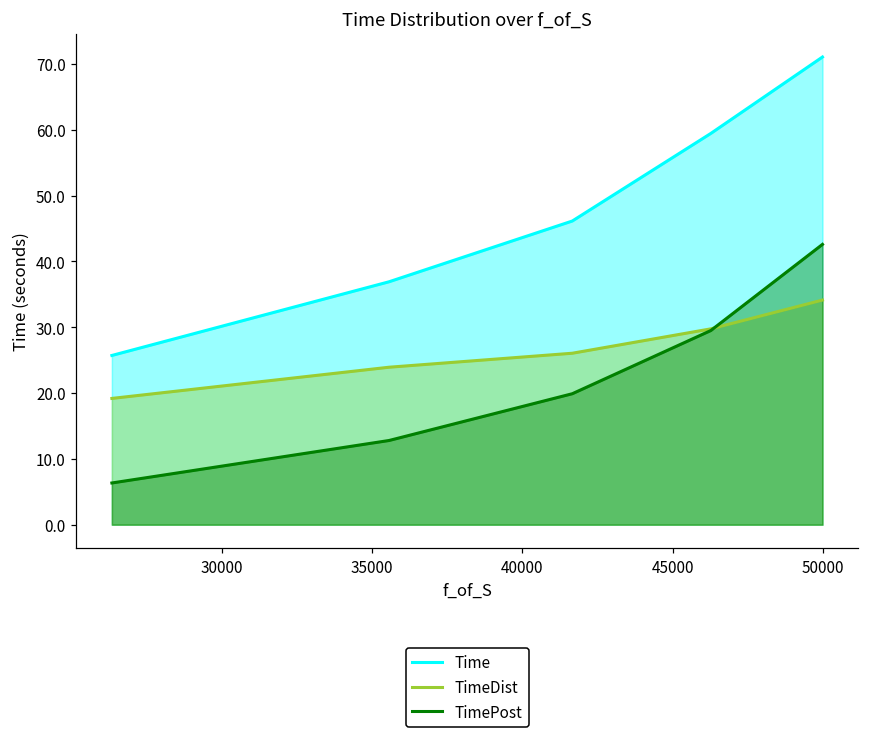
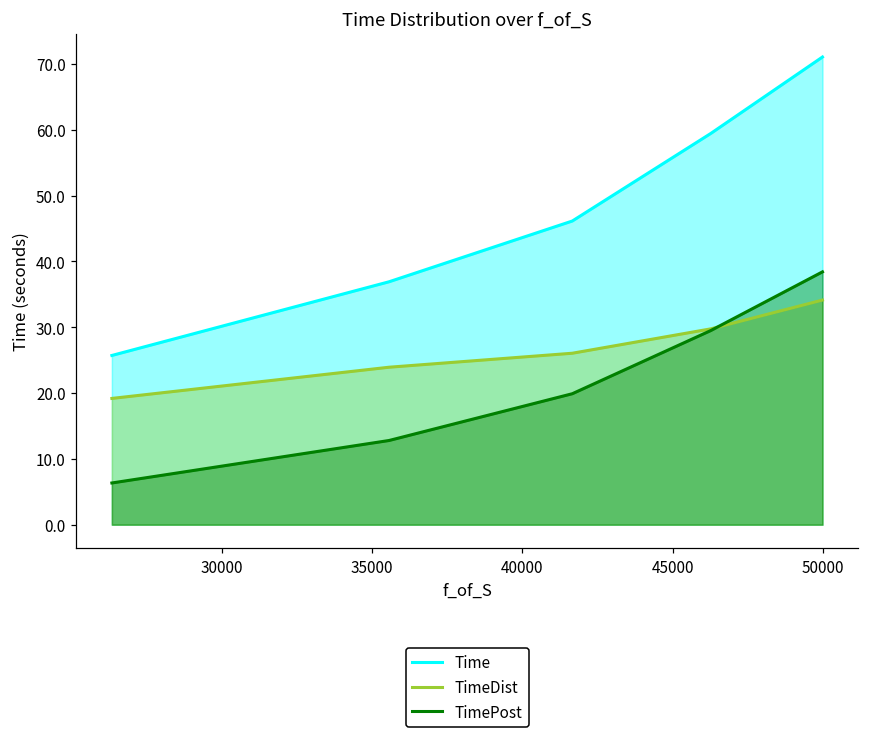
TimePost, 50000: 43 -> 38
